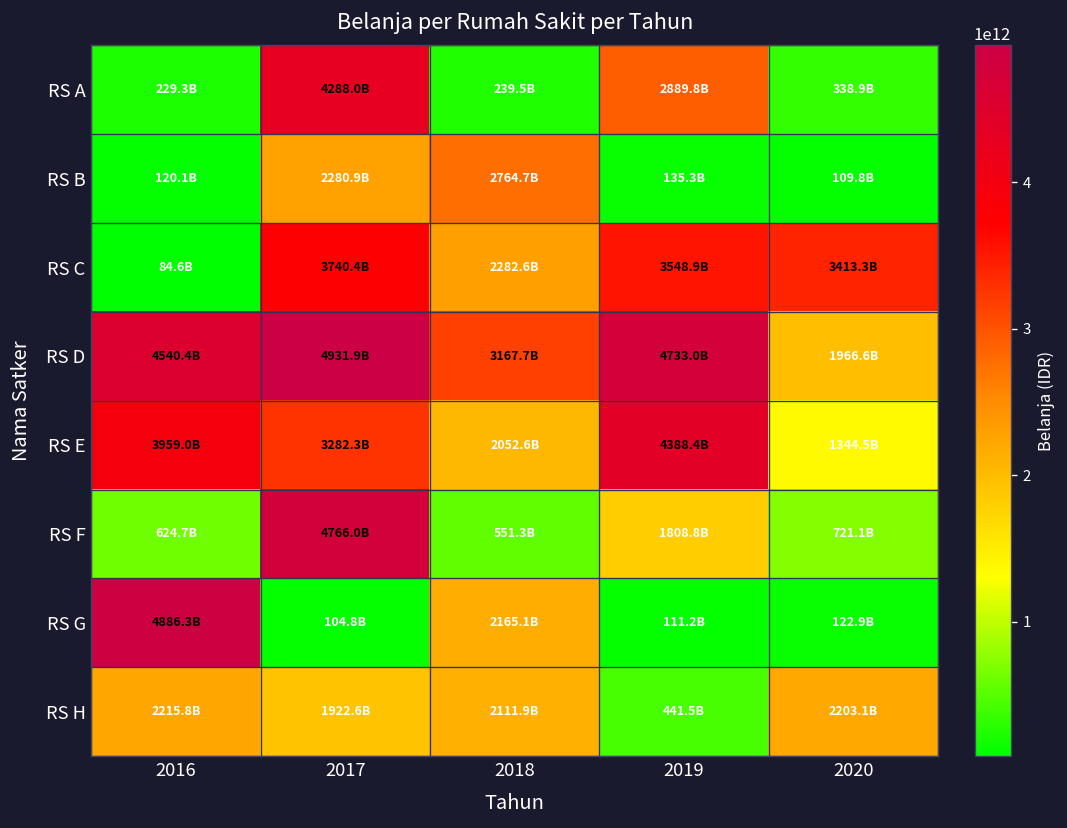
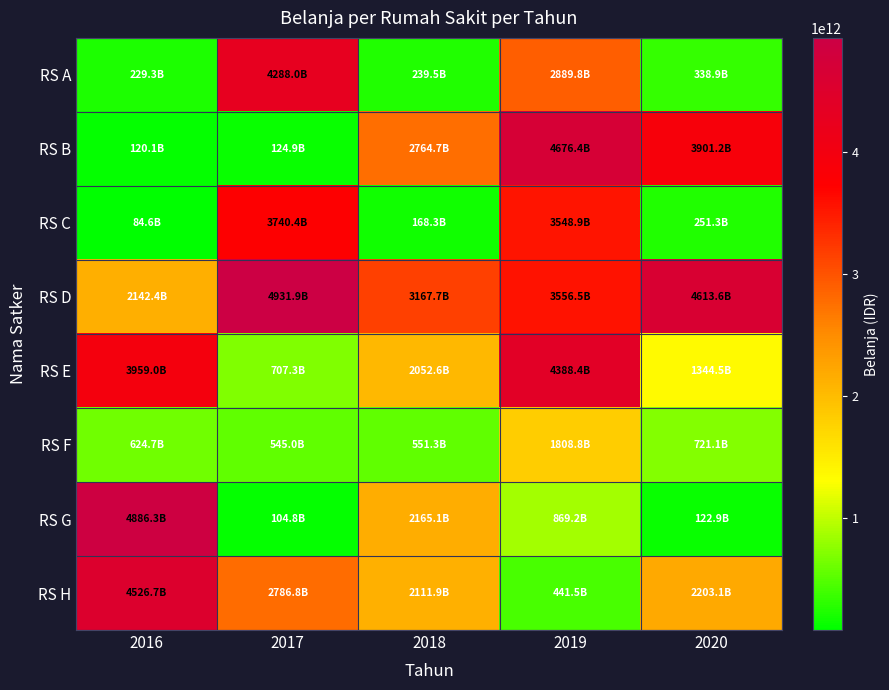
RS B, 2017: 2280.9B -> 124.9B
RS B, 2019: 135.3B -> 4676.4B
RS B, 2020: 109.8B -> 3901.2B
RS C, 2018: 2282.6B -> 168.3B
RS C, 2020: 3413.3B -> 251.3B
RS D, 2016: 4540.4B -> 2142.4B
RS D, 2019: 4733.0B -> 3556.5B
RS D, 2020: 1966.6B -> 4613.6B
RS E, 2017: 3282.3B -> 707.3B
RS F, 2017: 4766.0B -> 545.0B
RS G, 2019: 111.2B -> 869.2B
RS H, 2016: 2215.8B -> 4526.7B
RS H, 2017: 1922.6B -> 2786.8B
